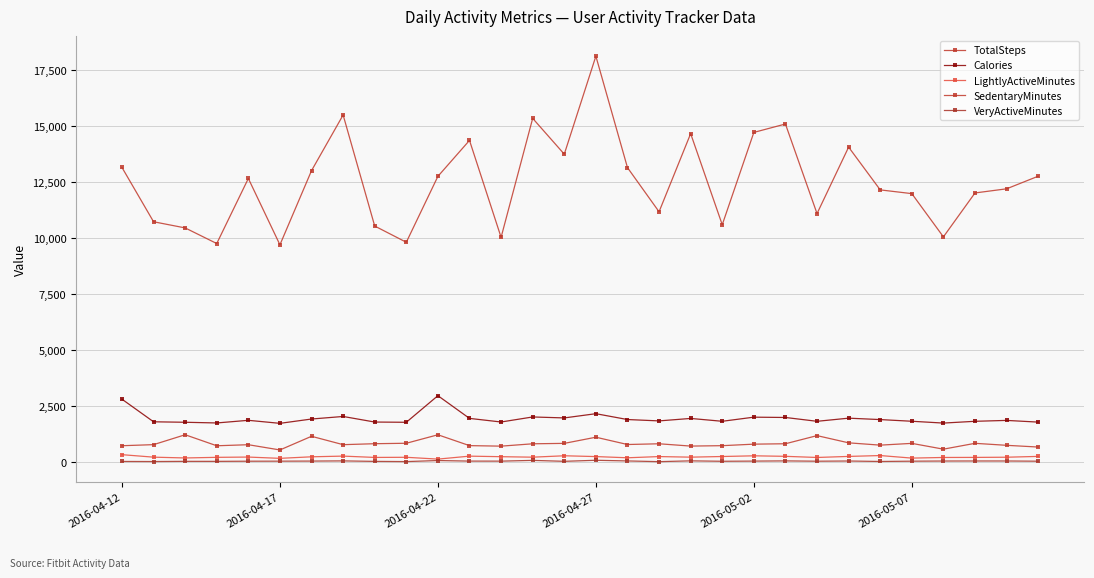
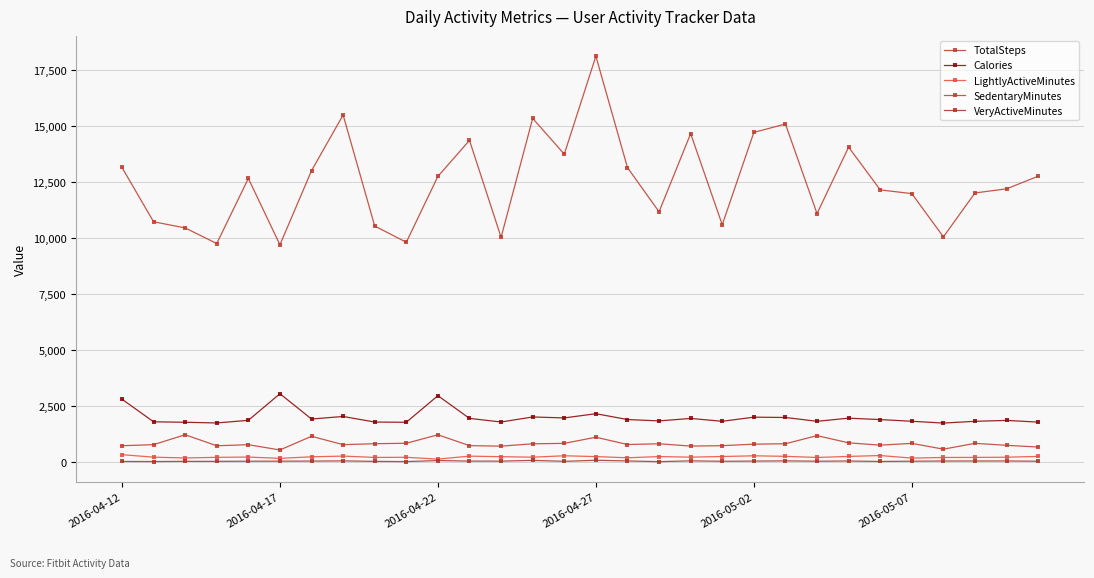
Calories, 2016-04-17: 1,700 -> 3,100
